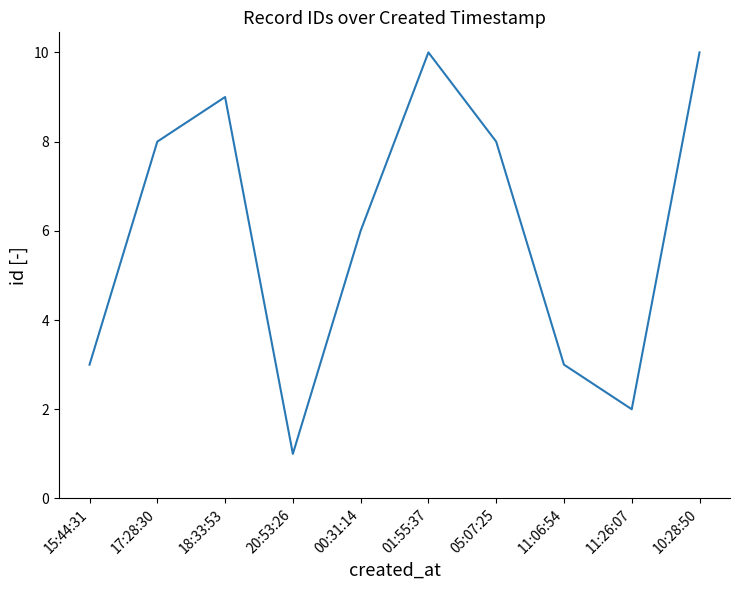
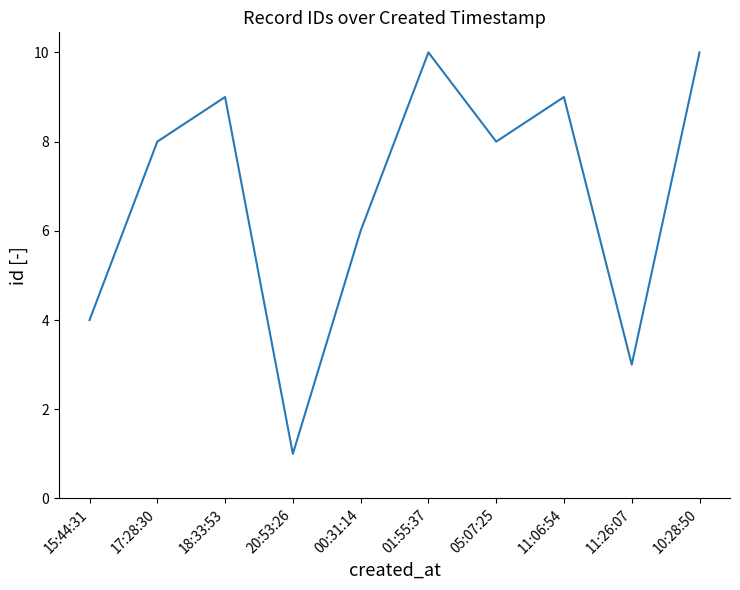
15:44:31: 3 -> 4
11:06:54: 3 -> 9
11:26:07: 2 -> 3
